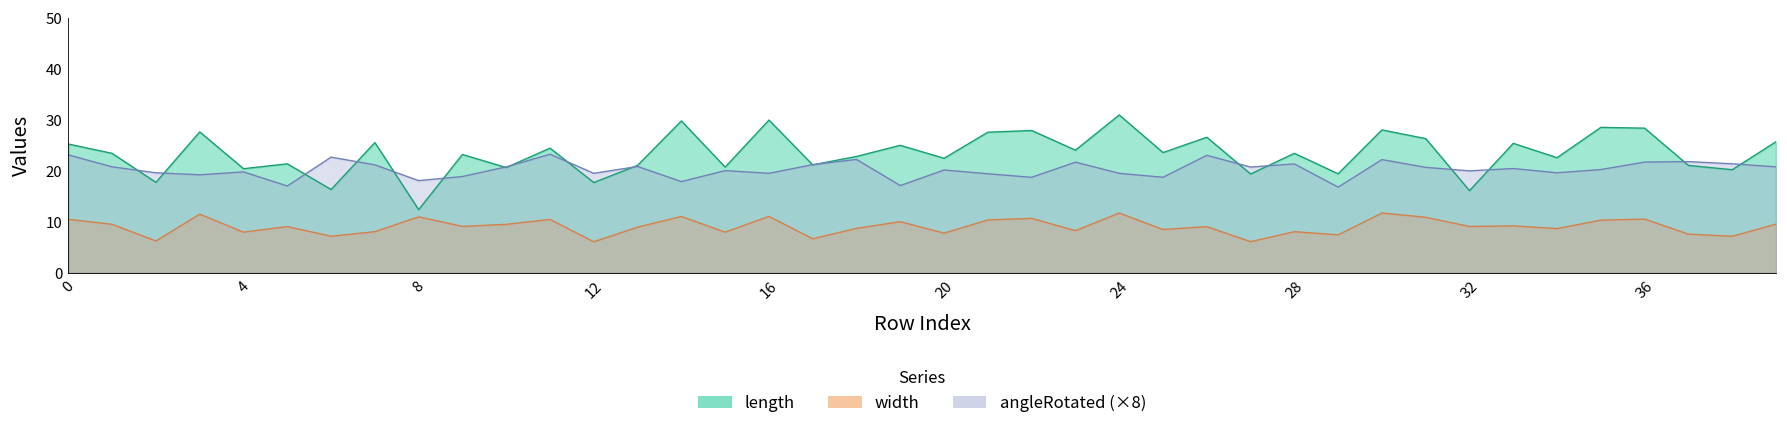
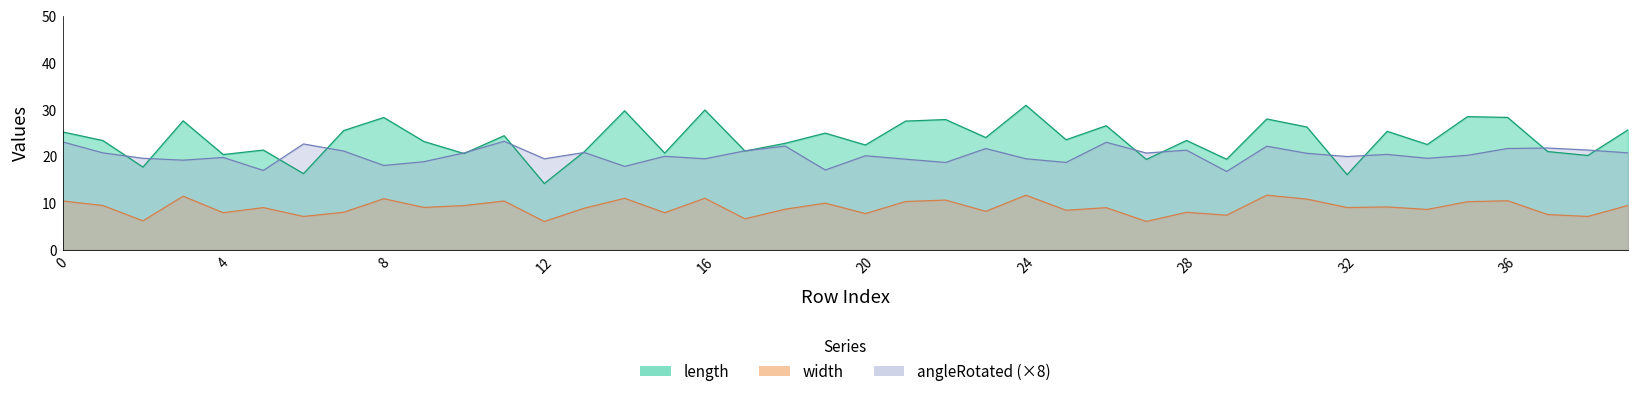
length, 8: 12 -> 28
length, 12: 18 -> 14
